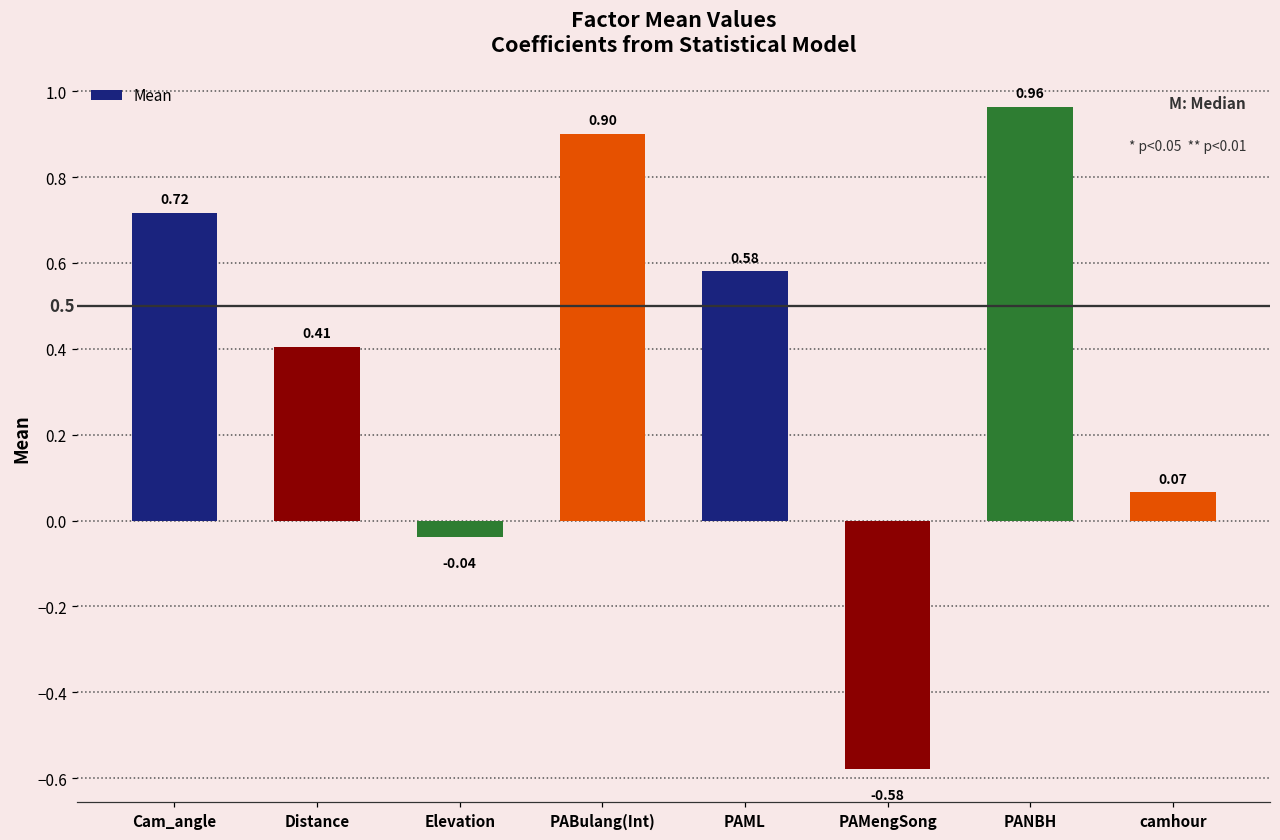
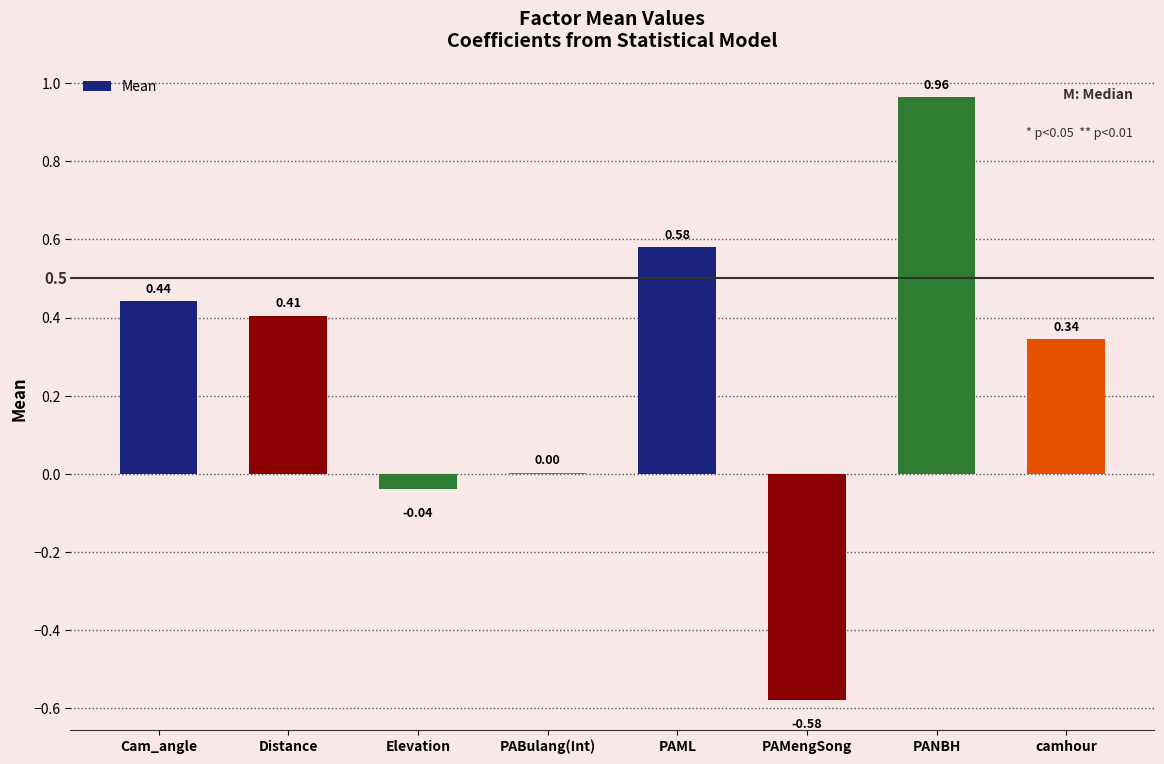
Cam_angle: 0.72 -> 0.44
PABulang(Int): 0.90 -> 0.00
camhour: 0.07 -> 0.34
